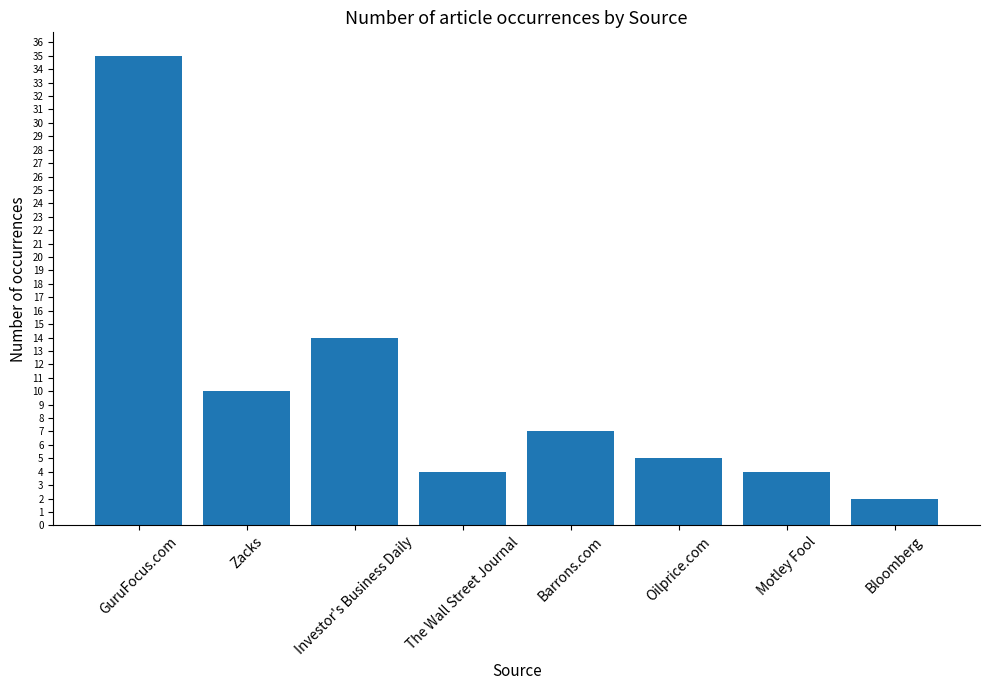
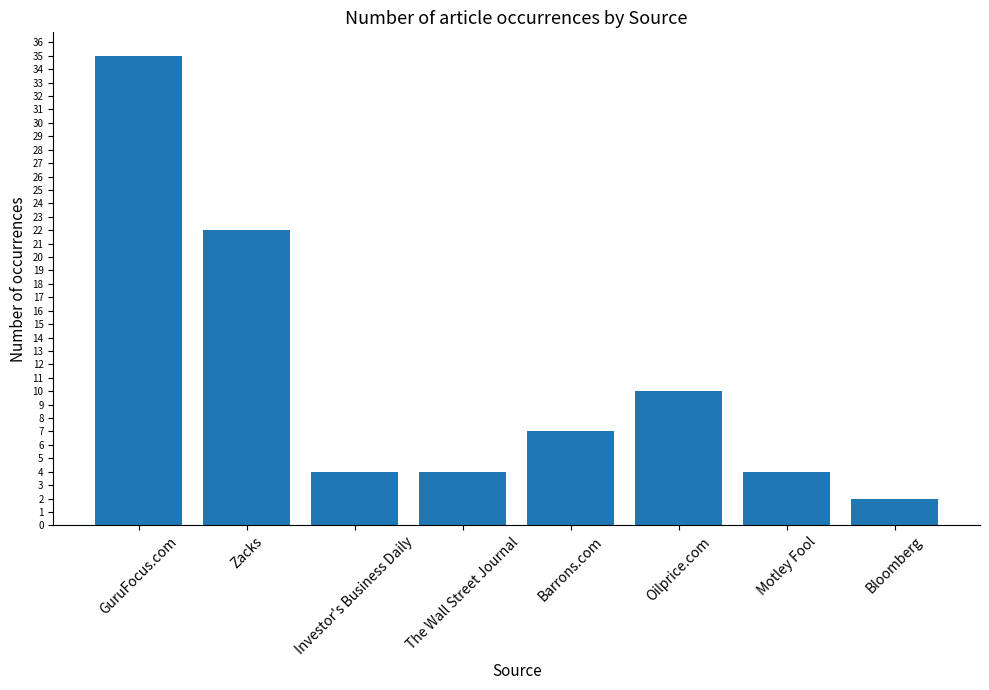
Zacks: 10 -> 22
Investor's Business Daily: 14 -> 4
Oilprice.com: 5 -> 10
